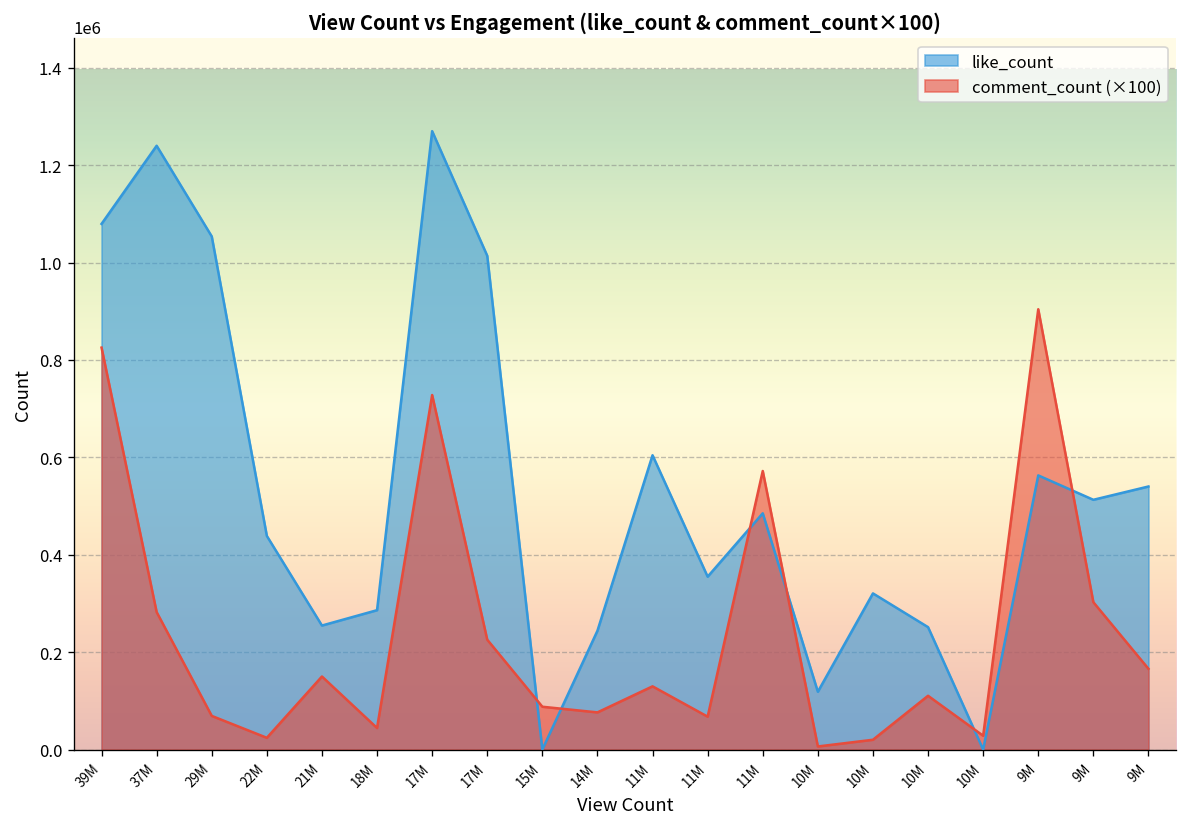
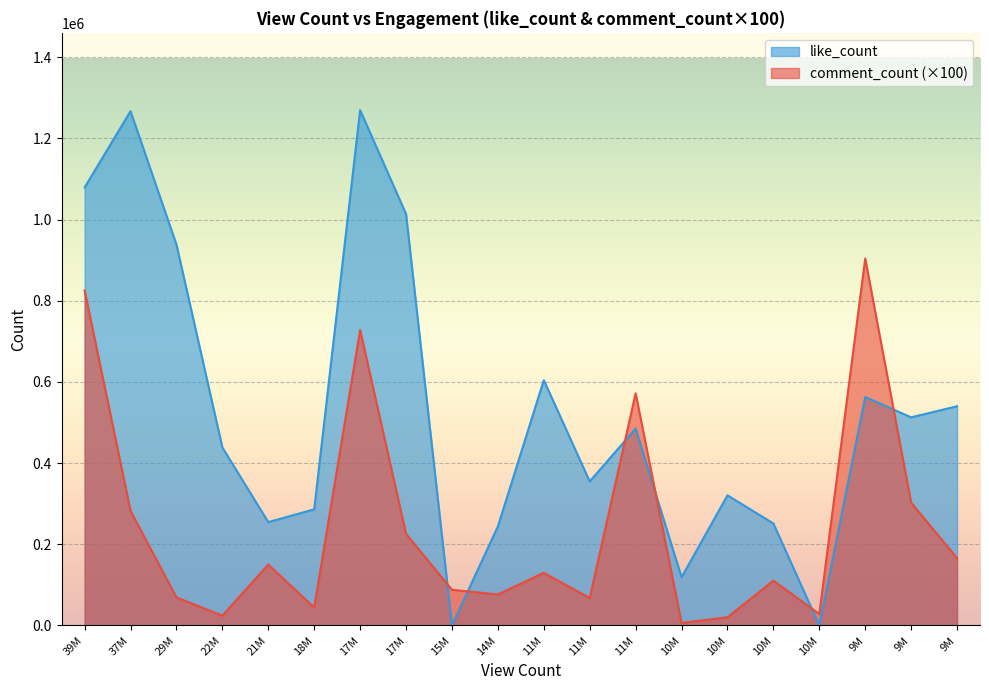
like_count, 37M: 1240000 -> 1270000
like_count, 29M: 1050000 -> 940000
